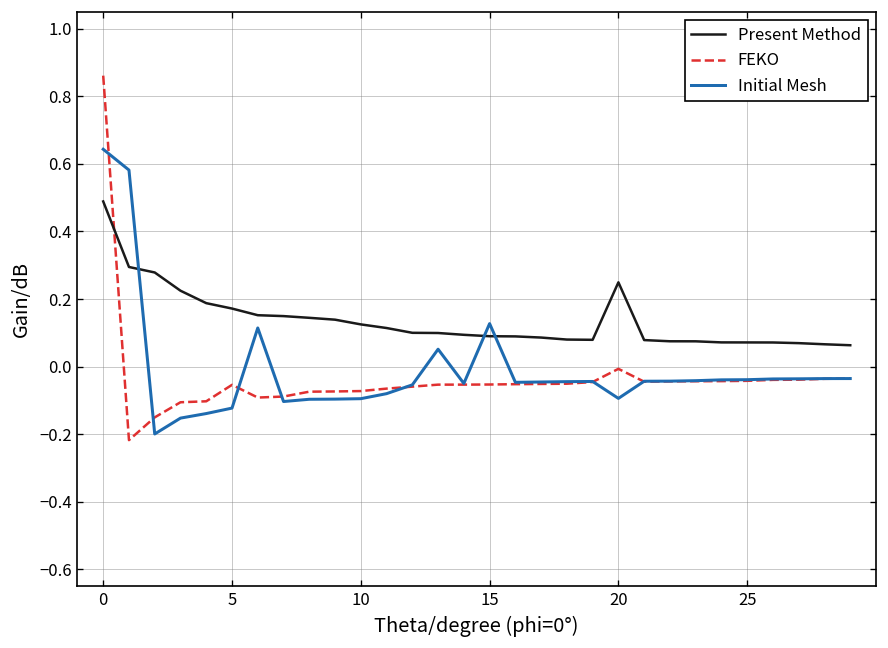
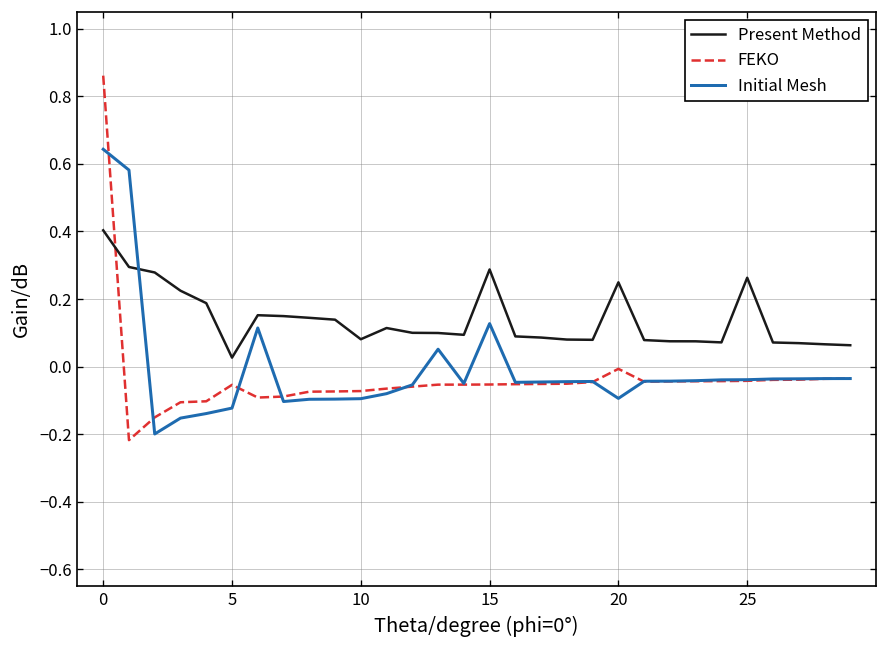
Present Method, 0: 0.49 -> 0.40
Present Method, 5: 0.17 -> 0.03
Present Method, 10: 0.12 -> 0.08
Present Method, 15: 0.09 -> 0.29
Present Method, 25: 0.07 -> 0.26
